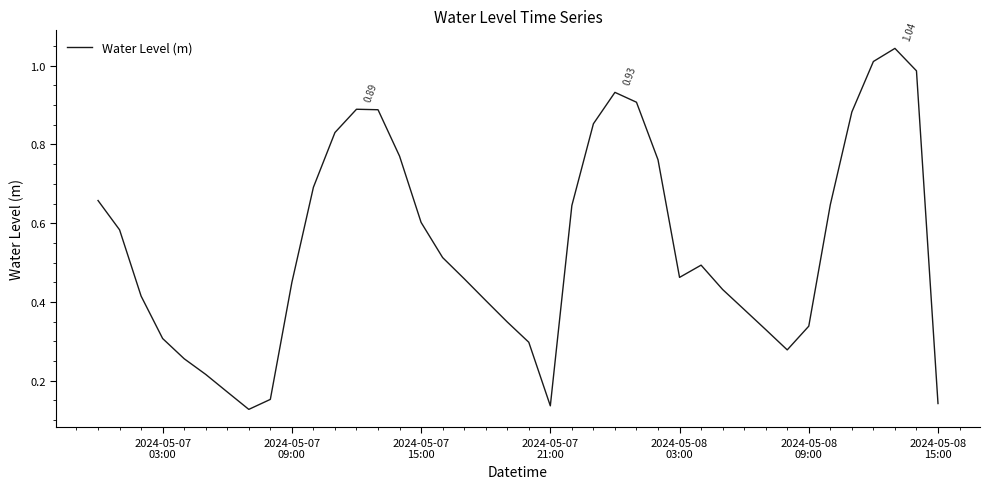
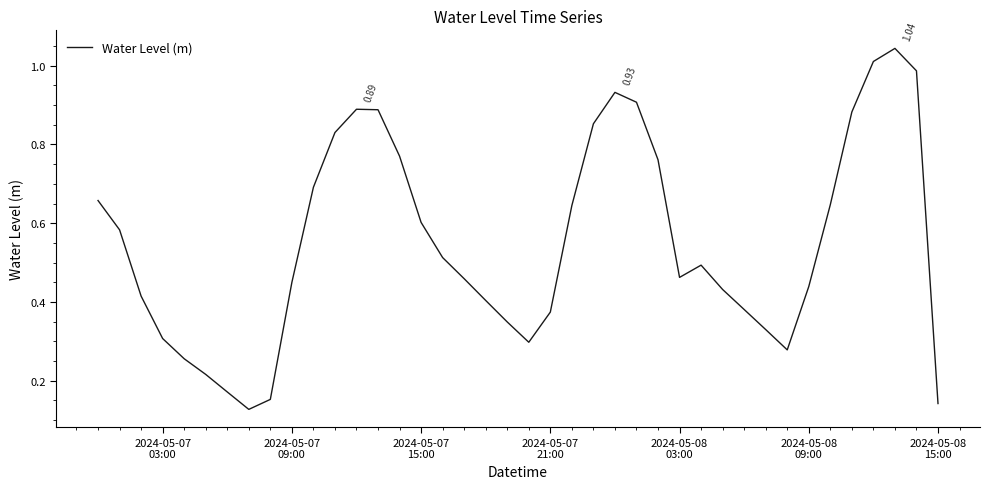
2024-05-07 21:00: 0.14 -> 0.37
2024-05-08 09:00: 0.34 -> 0.44
